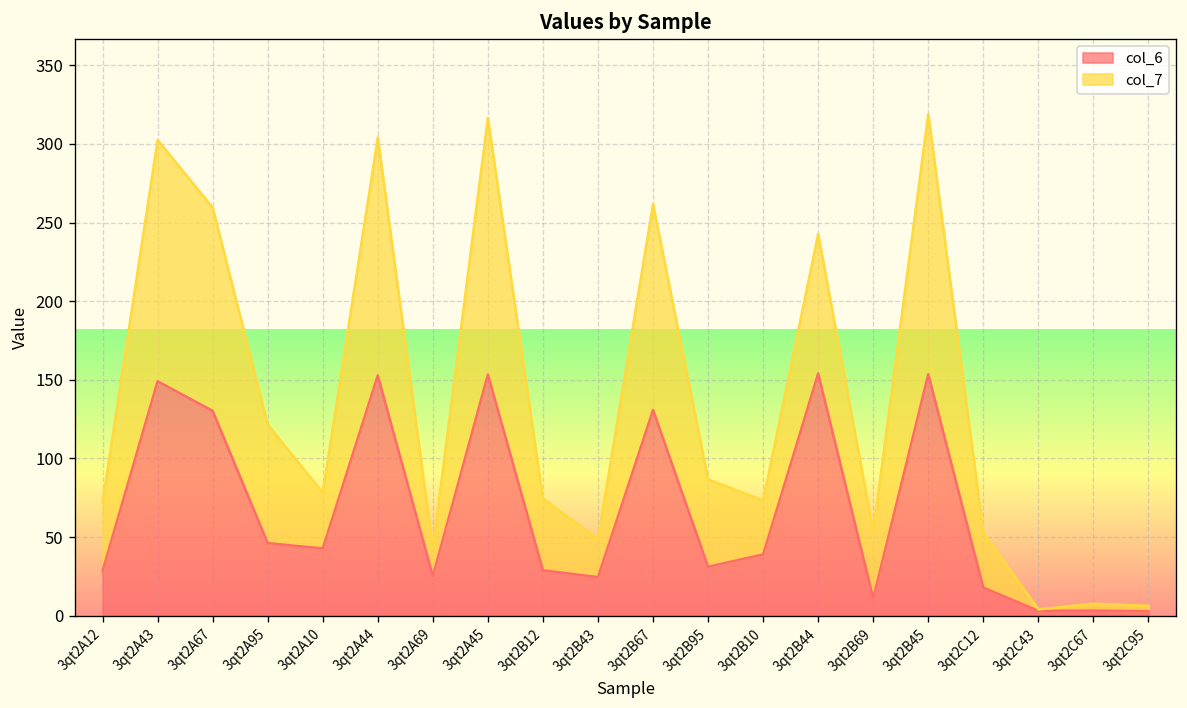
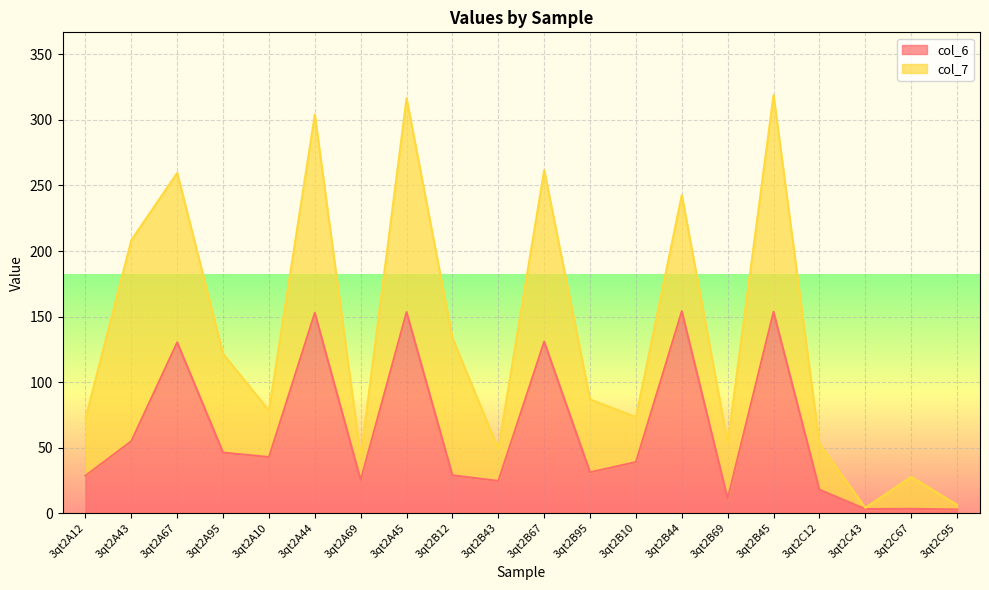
col_6, 3qt2A43: 149 -> 55
col_7, 3qt2B12: 46 -> 105
col_7, 3qt2C67: 4 -> 24
